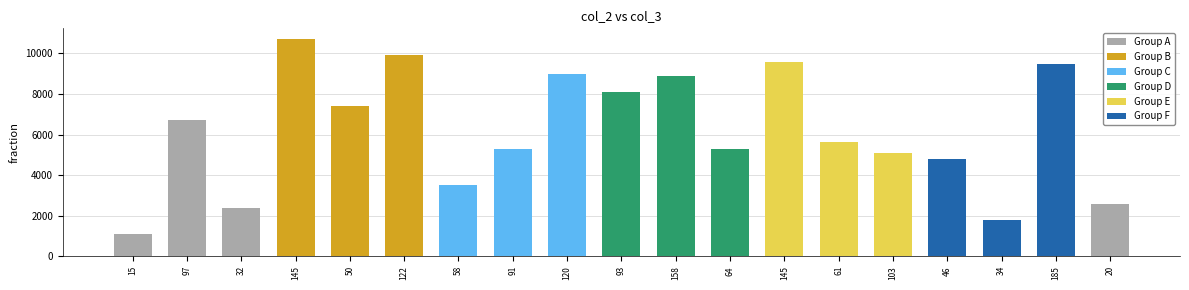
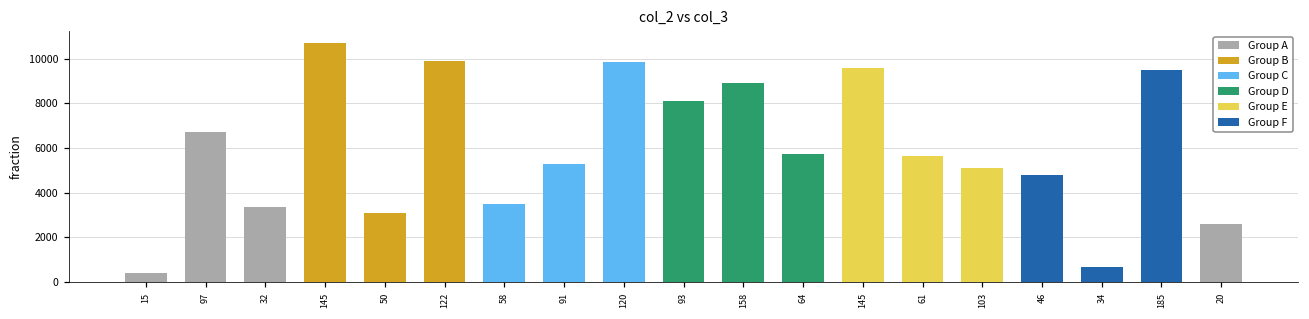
15: 1100 -> 400
32: 2400 -> 3400
50: 7400 -> 3100
120: 9000 -> 9800
64: 5300 -> 5800
34: 1800 -> 700
